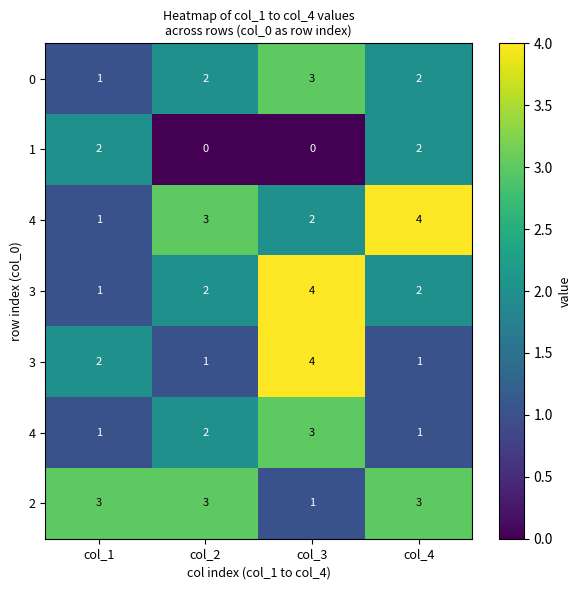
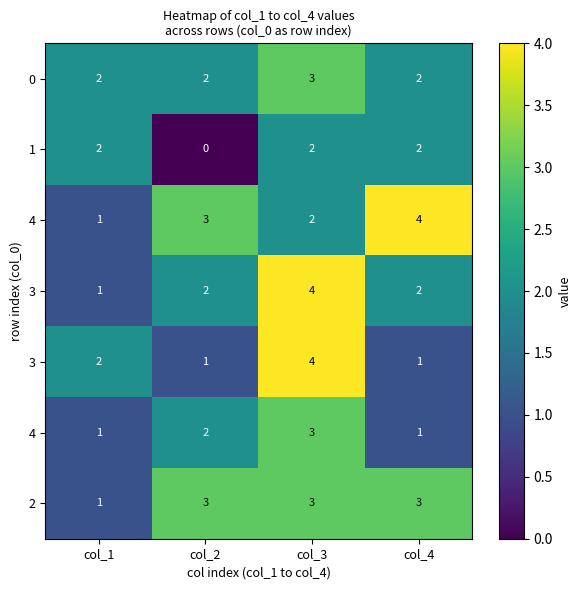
0, col_1: 1 -> 2
1, col_3: 0 -> 2
2, col_1: 3 -> 1
2, col_3: 1 -> 3
